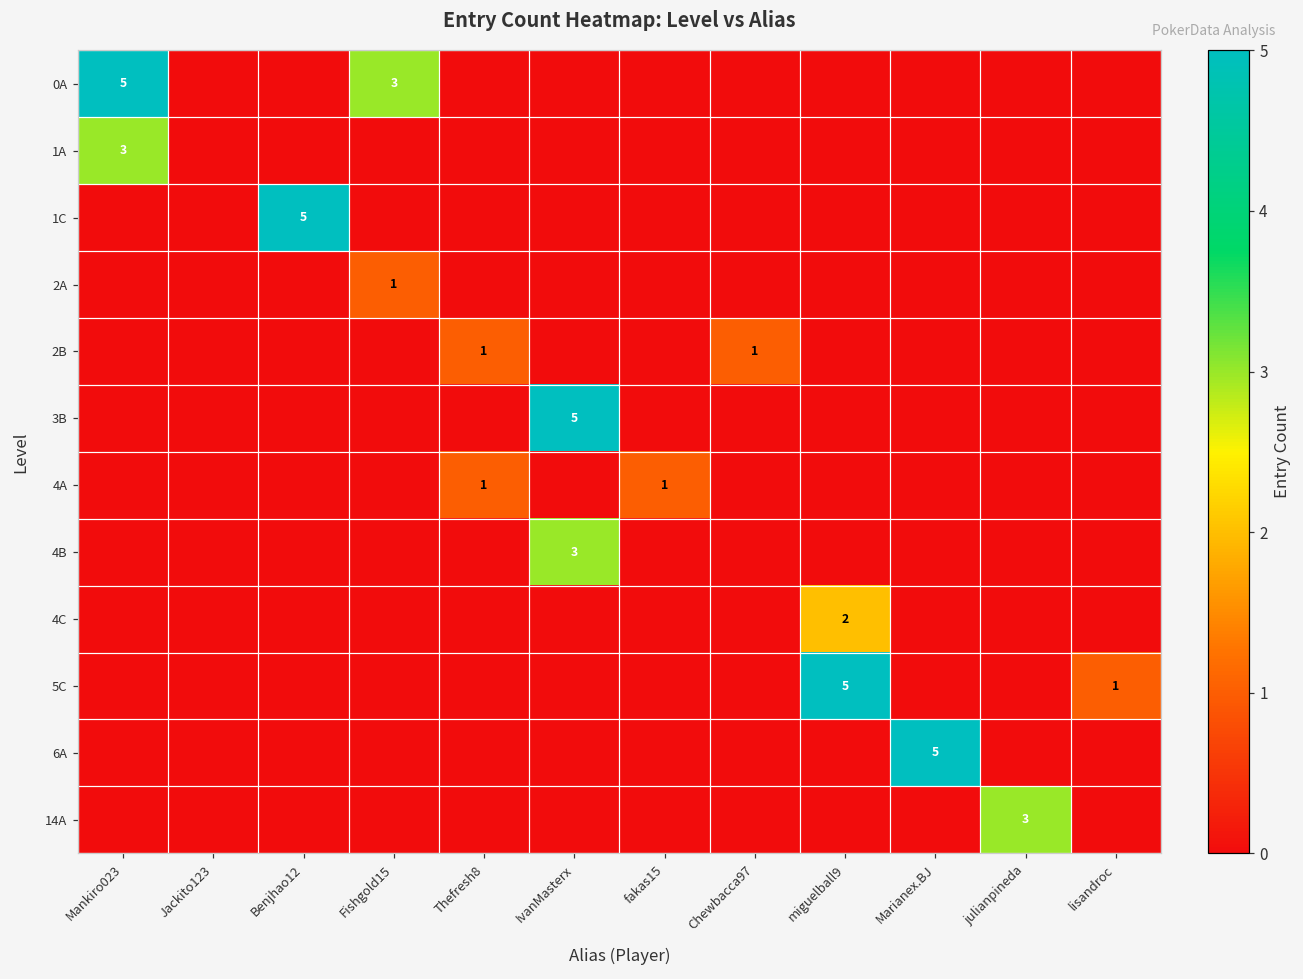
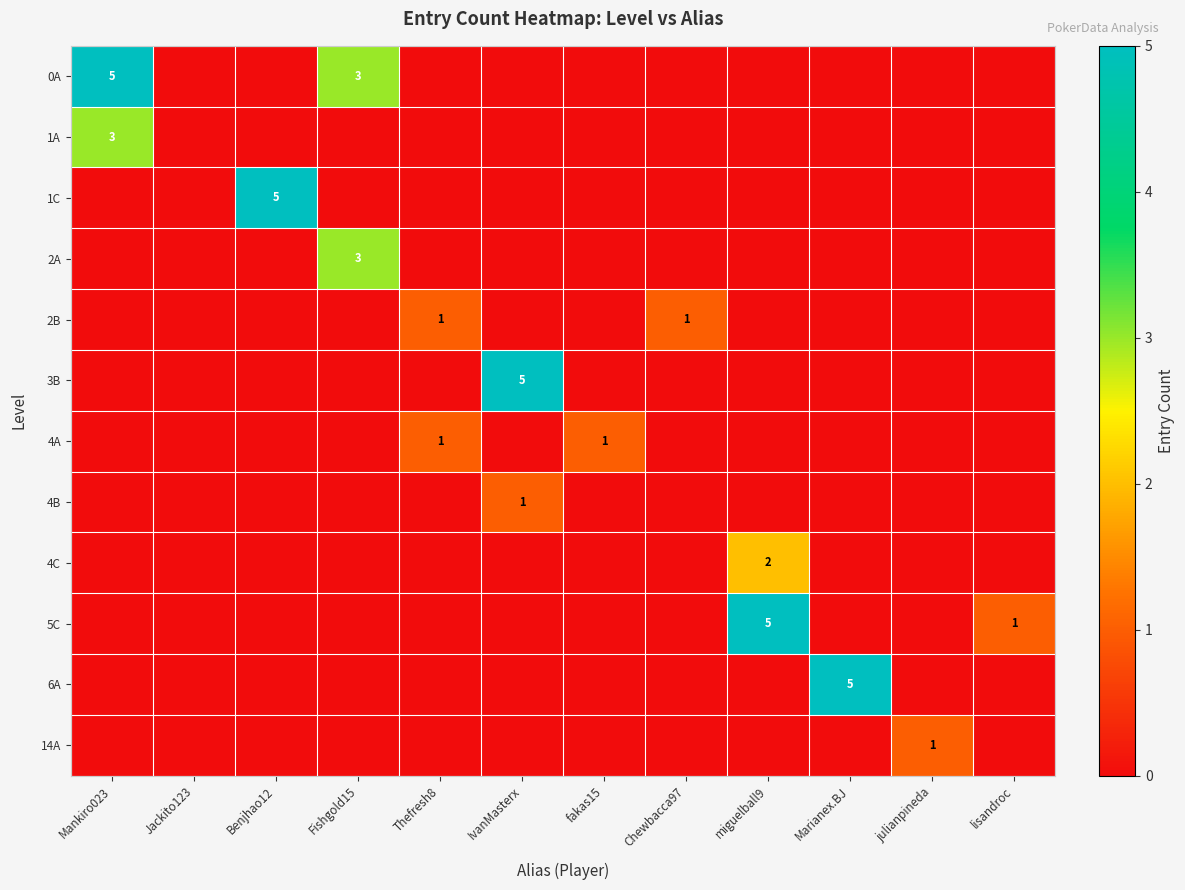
2A, Fishgold15: 1 -> 3
4B, IvanMasterx: 3 -> 1
14A, julianpineda: 3 -> 1
